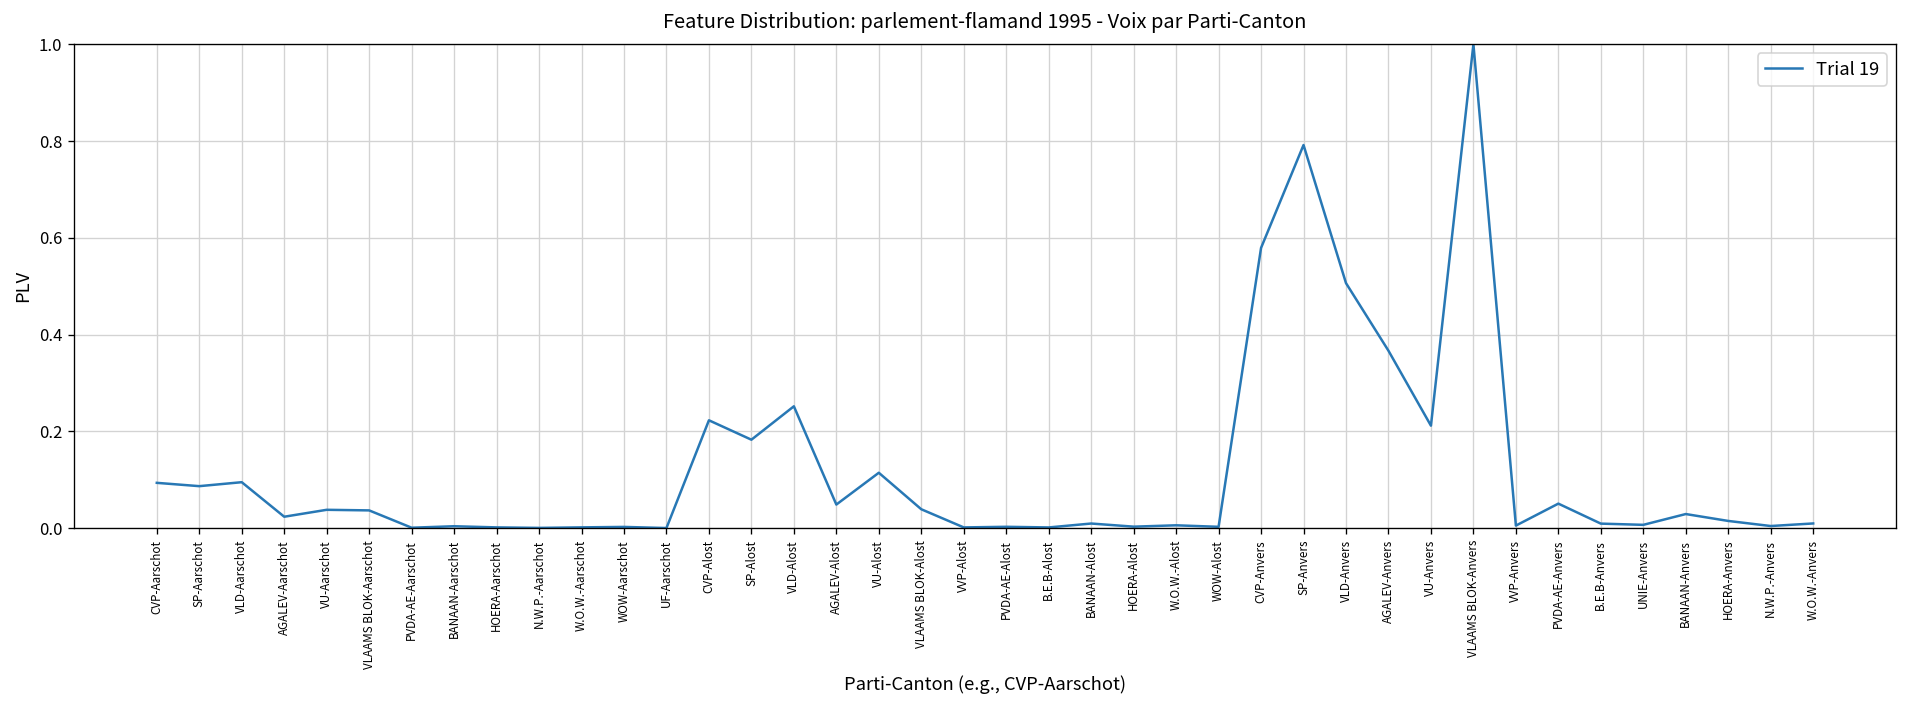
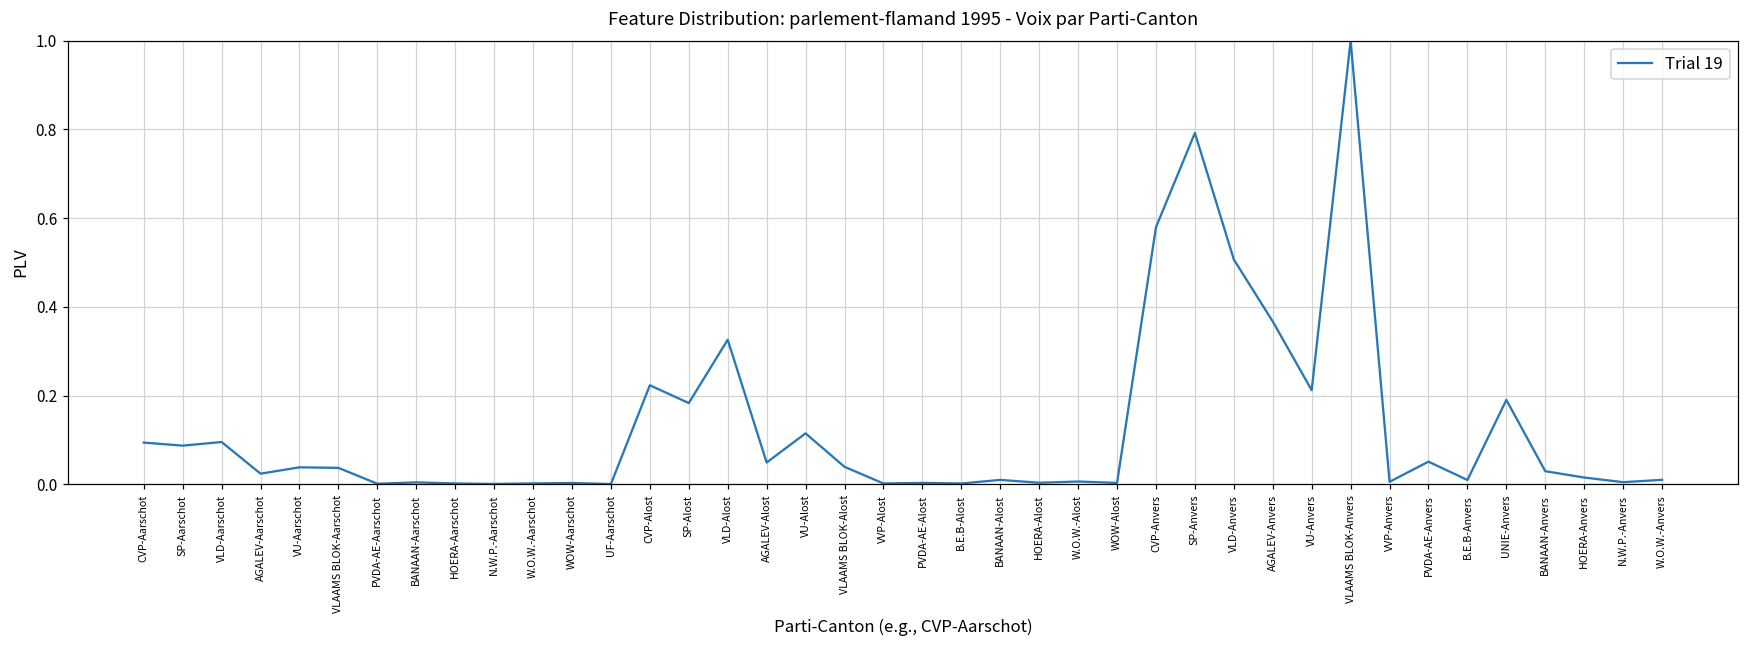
VLD-Alost: 0.25 -> 0.33
UNIE-Anvers: 0.01 -> 0.19
